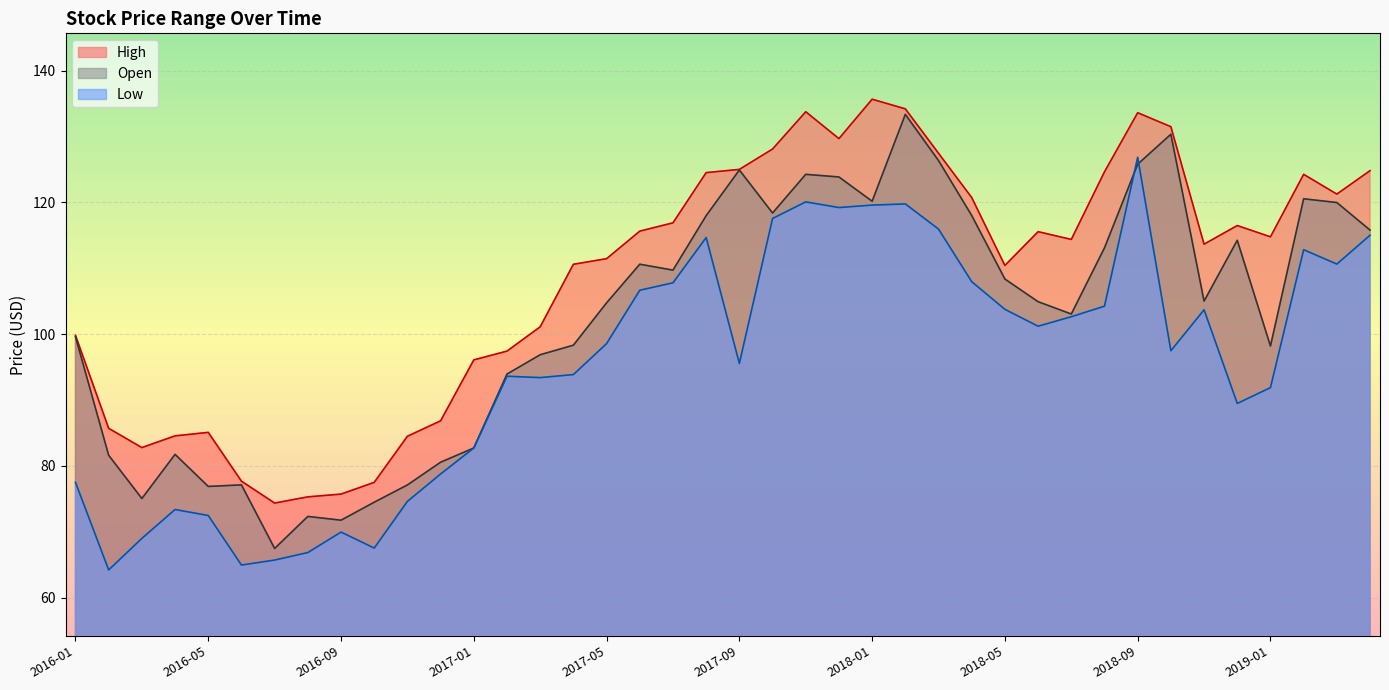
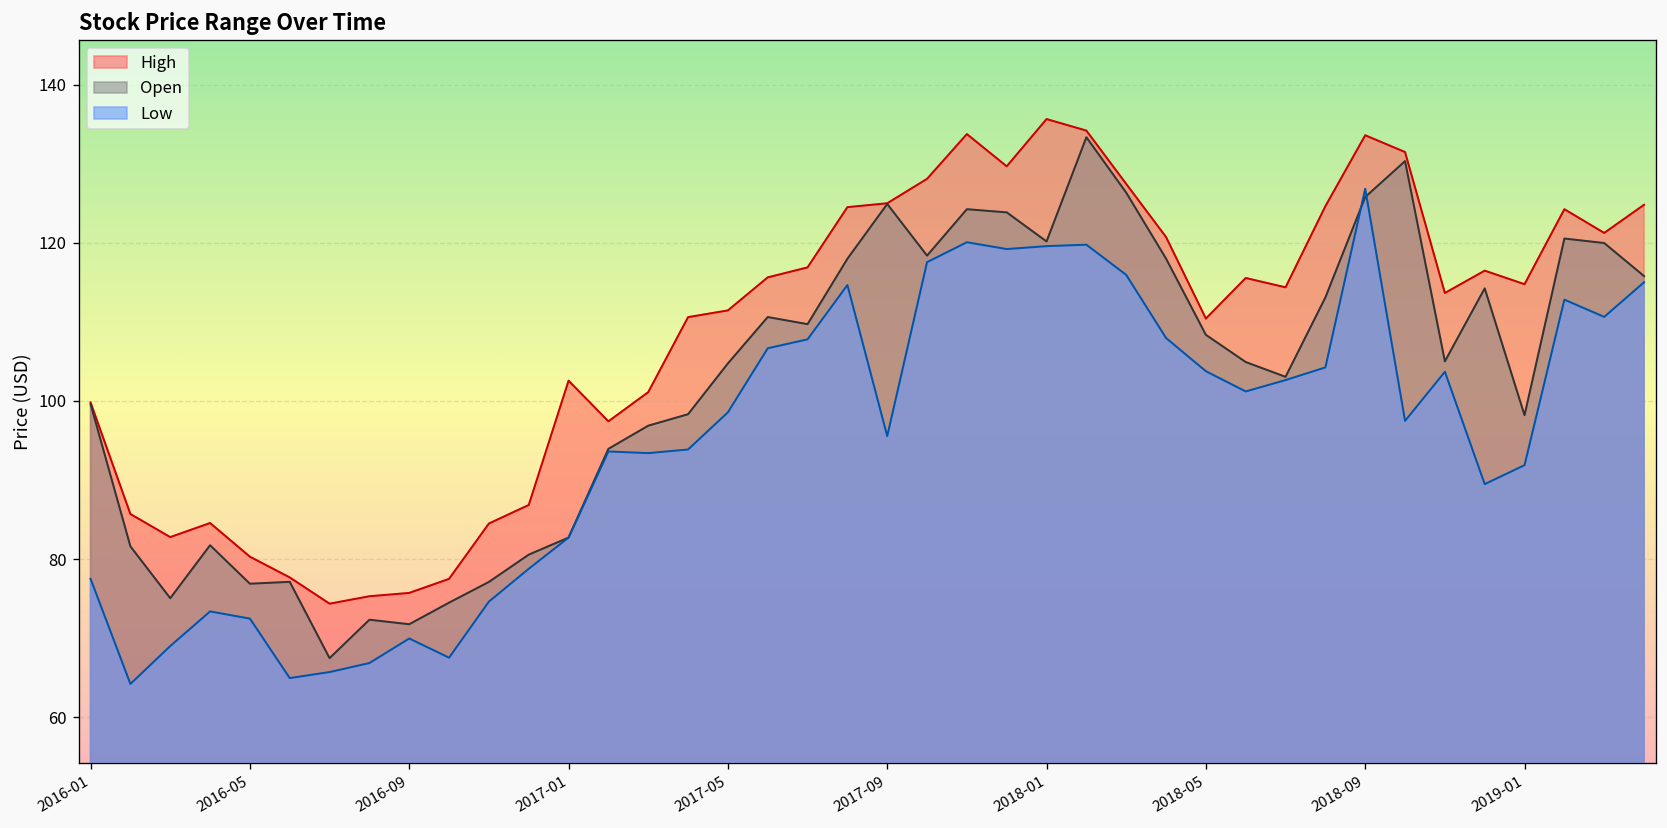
High, 2016-05: 85 -> 80
High, 2017-01: 96 -> 103
